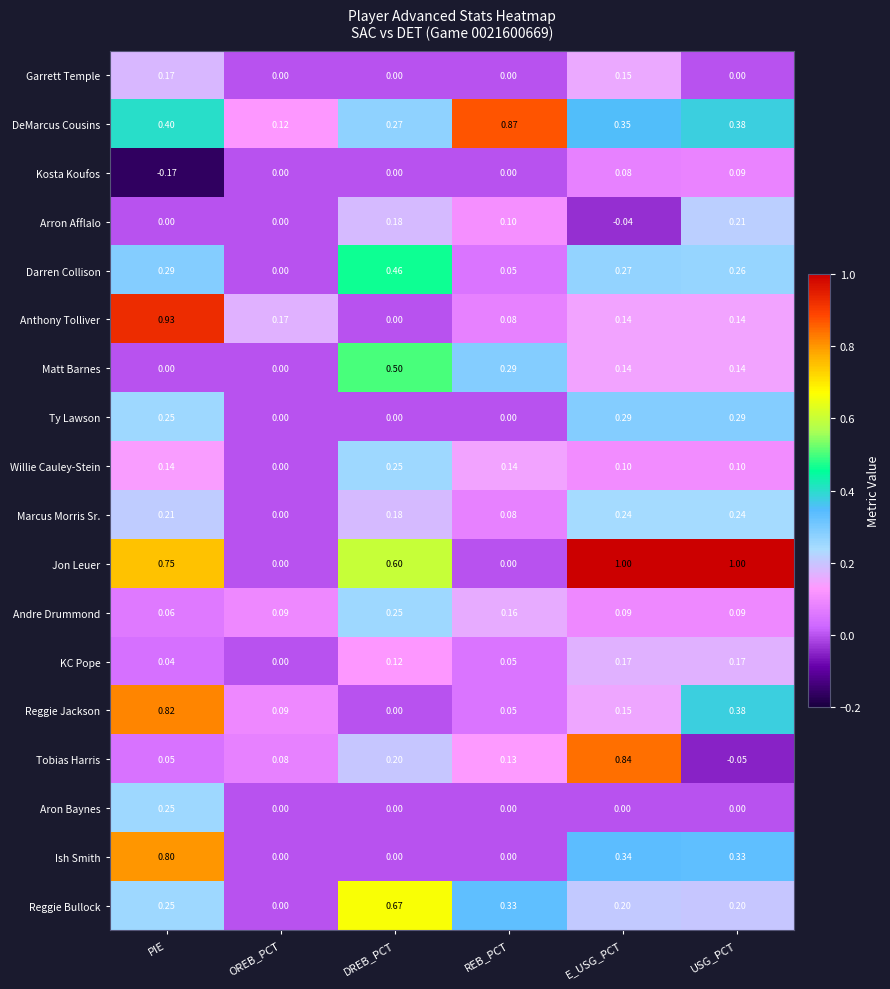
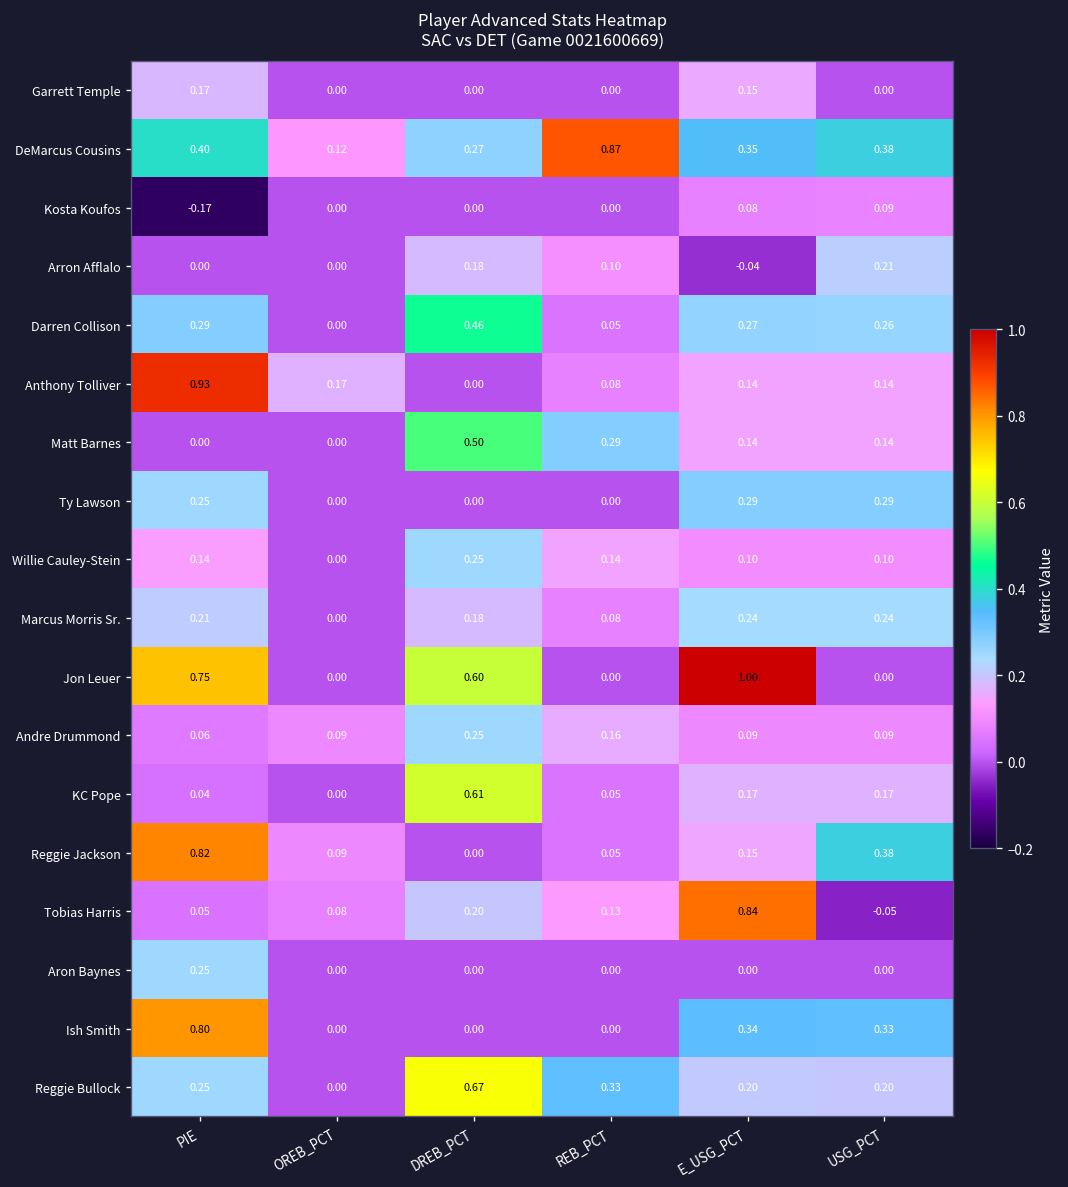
Jon Leuer, USG_PCT: 1.00 -> 0.00
KC Pope, DREB_PCT: 0.12 -> 0.61
